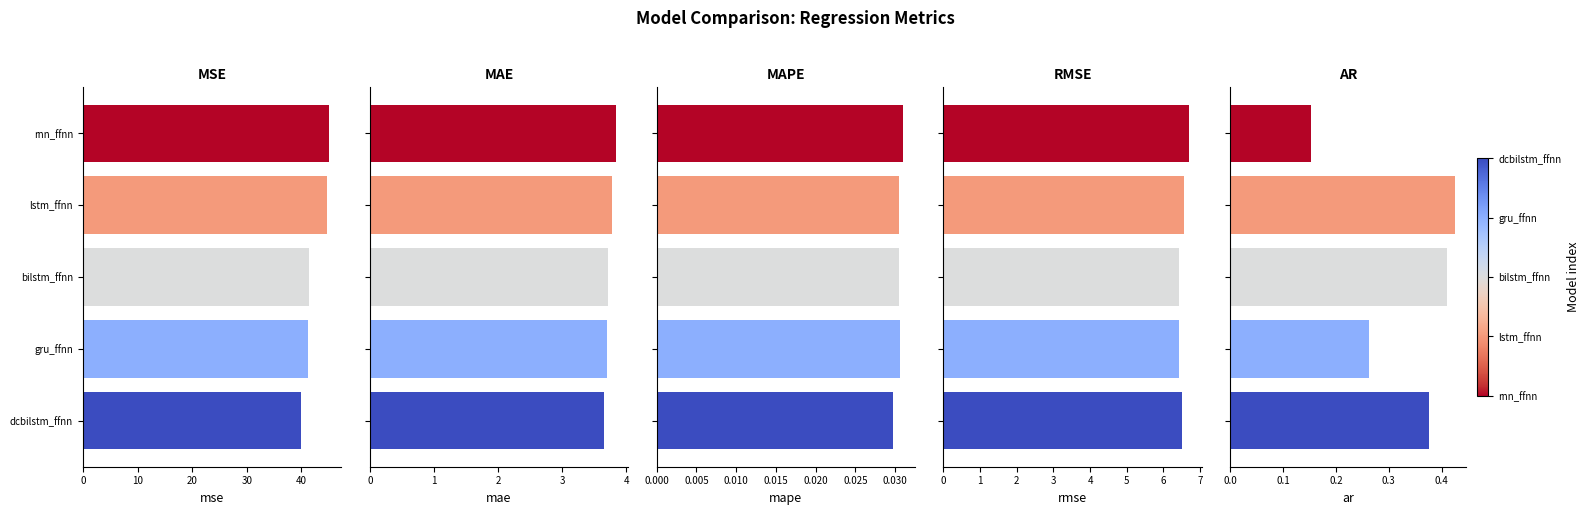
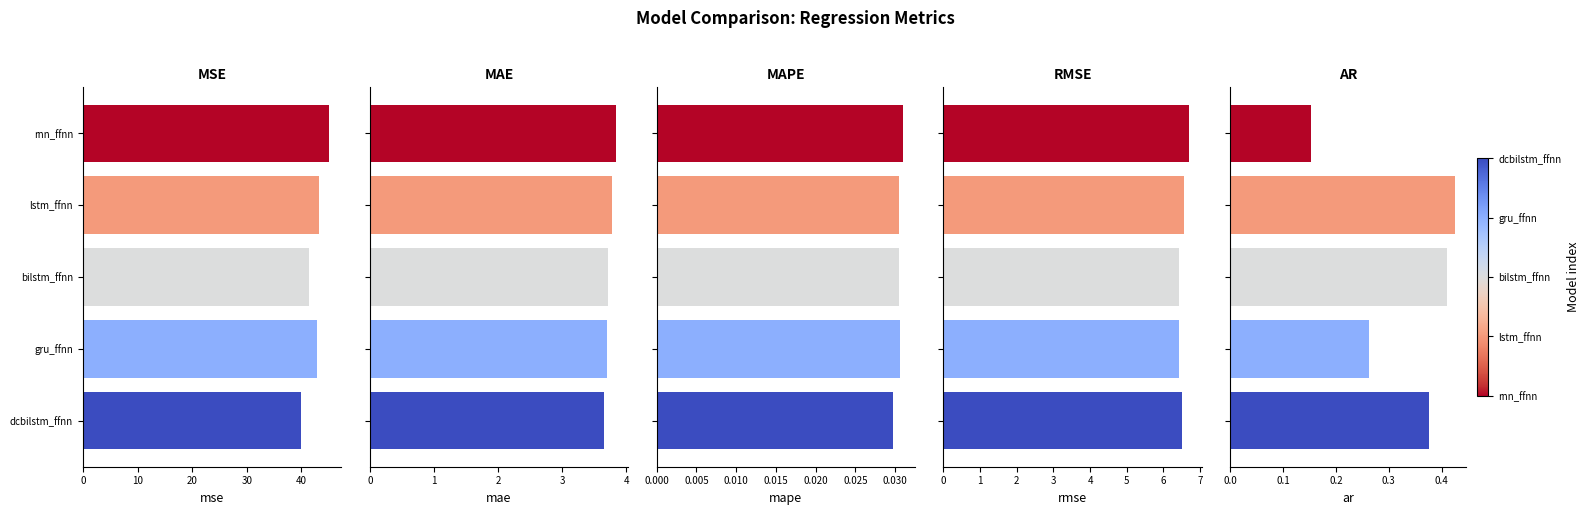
MSE, lstm_ffnn: 45 -> 43
MSE, gru_ffnn: 41 -> 43
